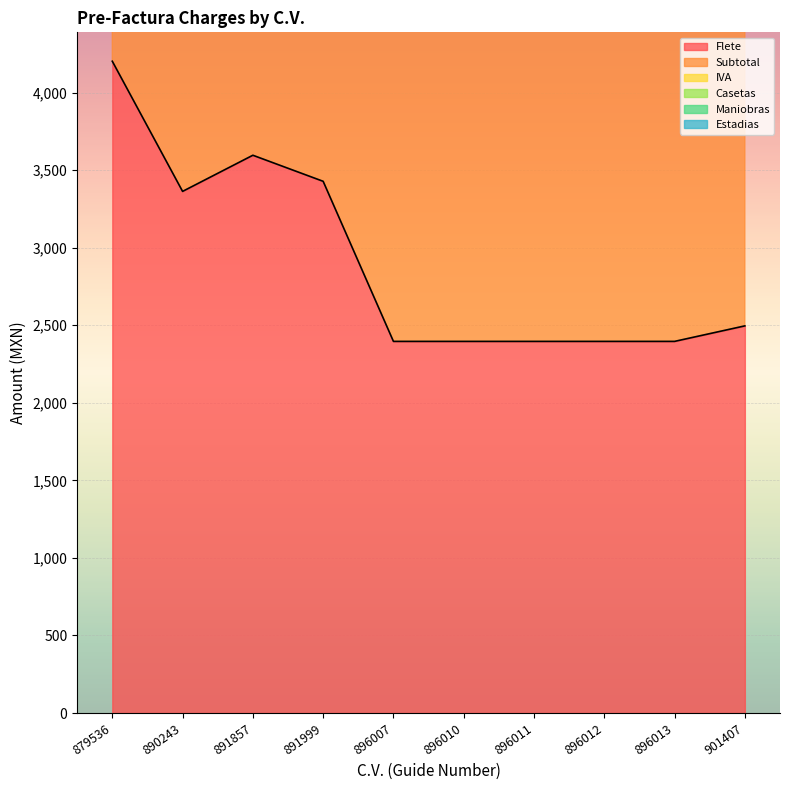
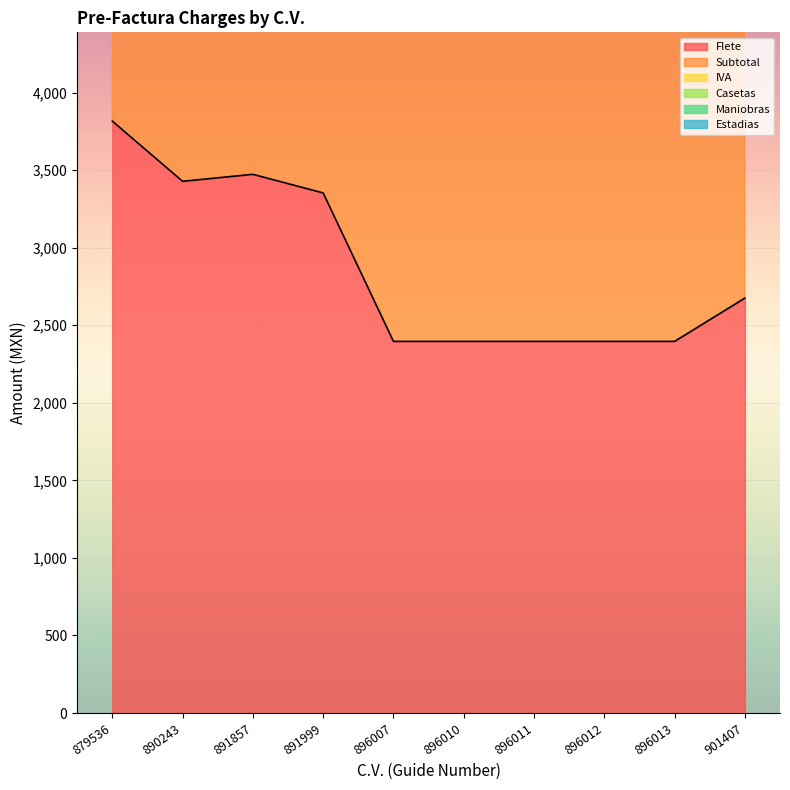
Flete, 879536: 4,200 -> 3,820
Flete, 890243: 3,360 -> 3,430
Flete, 891857: 3,600 -> 3,470
Flete, 891999: 3,430 -> 3,350
Flete, 901407: 2,500 -> 2,680
